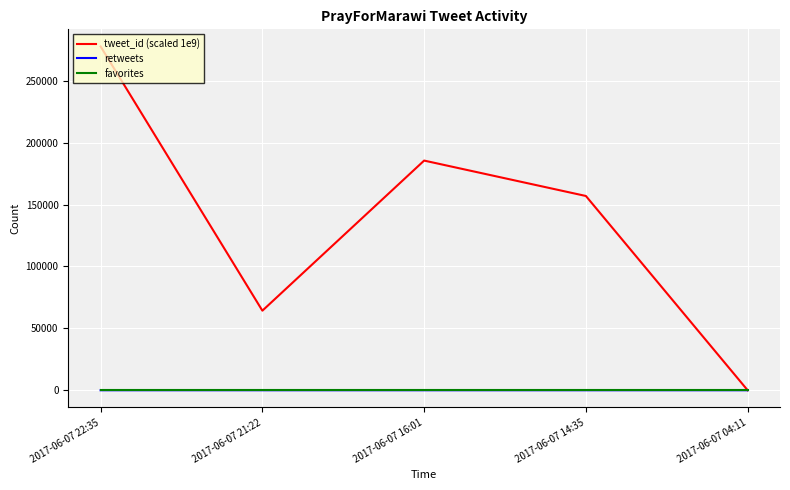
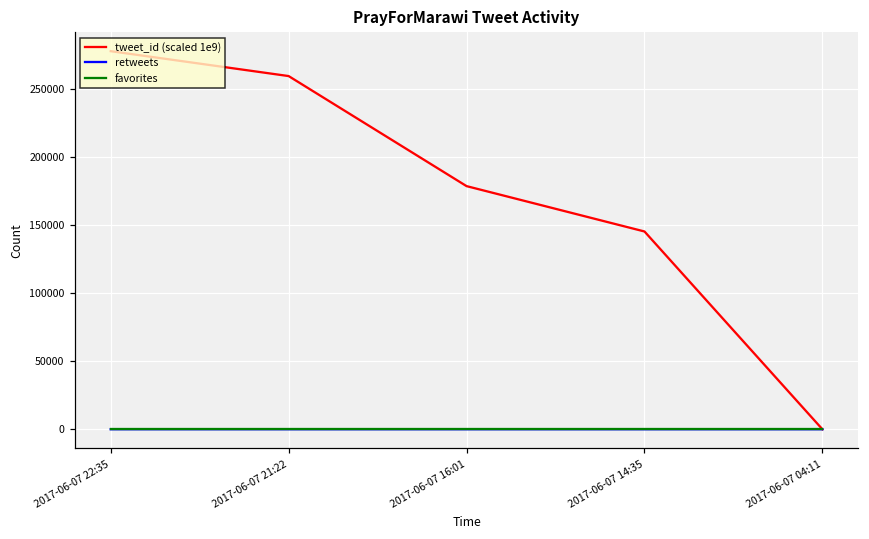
tweet_id (scaled 1e9), 2017-06-07 21:22: 64000 -> 259000
tweet_id (scaled 1e9), 2017-06-07 16:01: 186000 -> 179000
tweet_id (scaled 1e9), 2017-06-07 14:35: 157000 -> 145000
